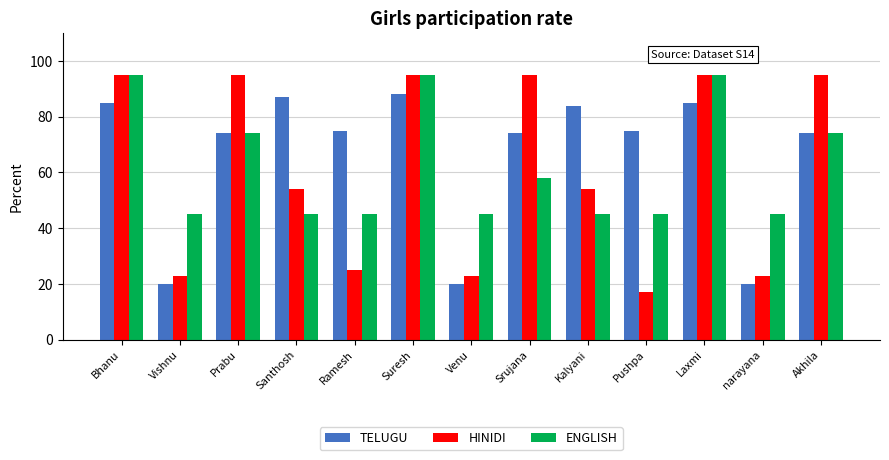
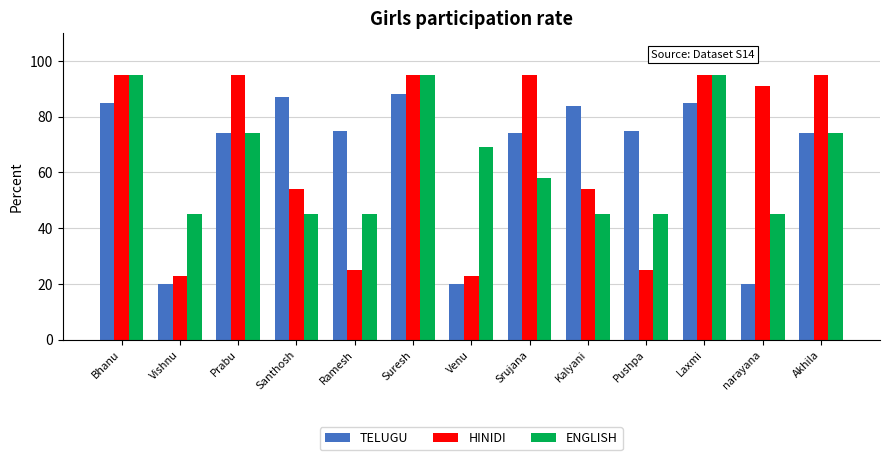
ENGLISH, Venu: 45 -> 69
HINIDI, Pushpa: 17 -> 25
HINIDI, narayana: 23 -> 91
